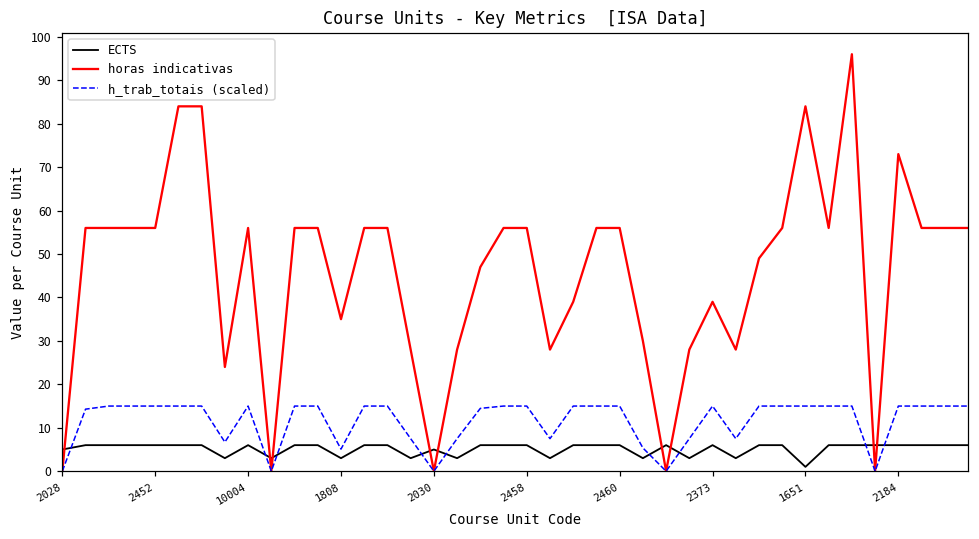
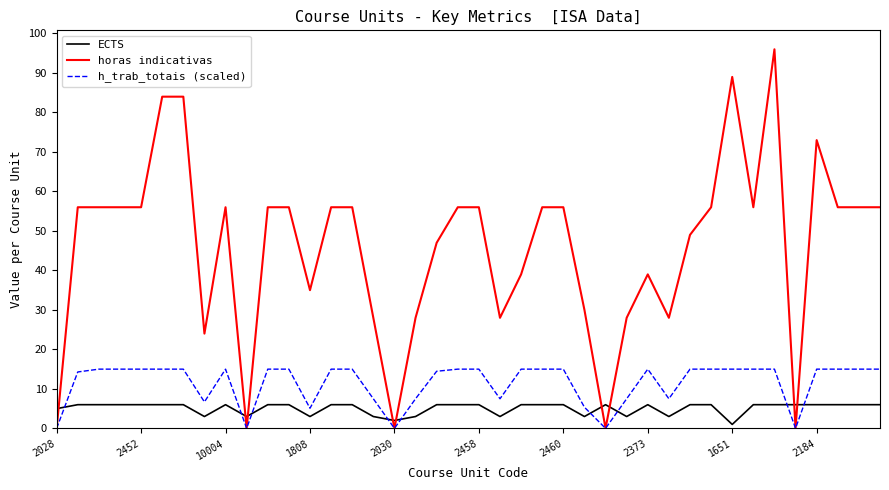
ECTS, 2030: 5 -> 2
horas indicativas, 1651: 84 -> 89
